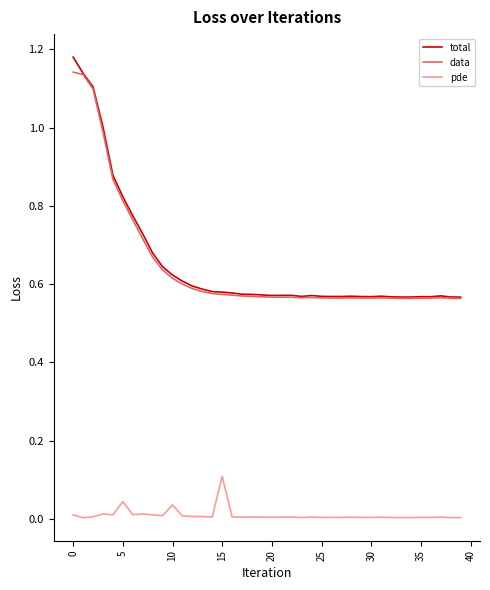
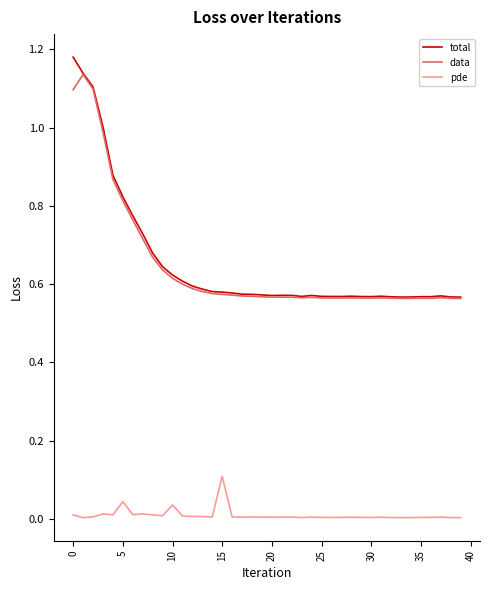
data, 0: 1.14 -> 1.10
